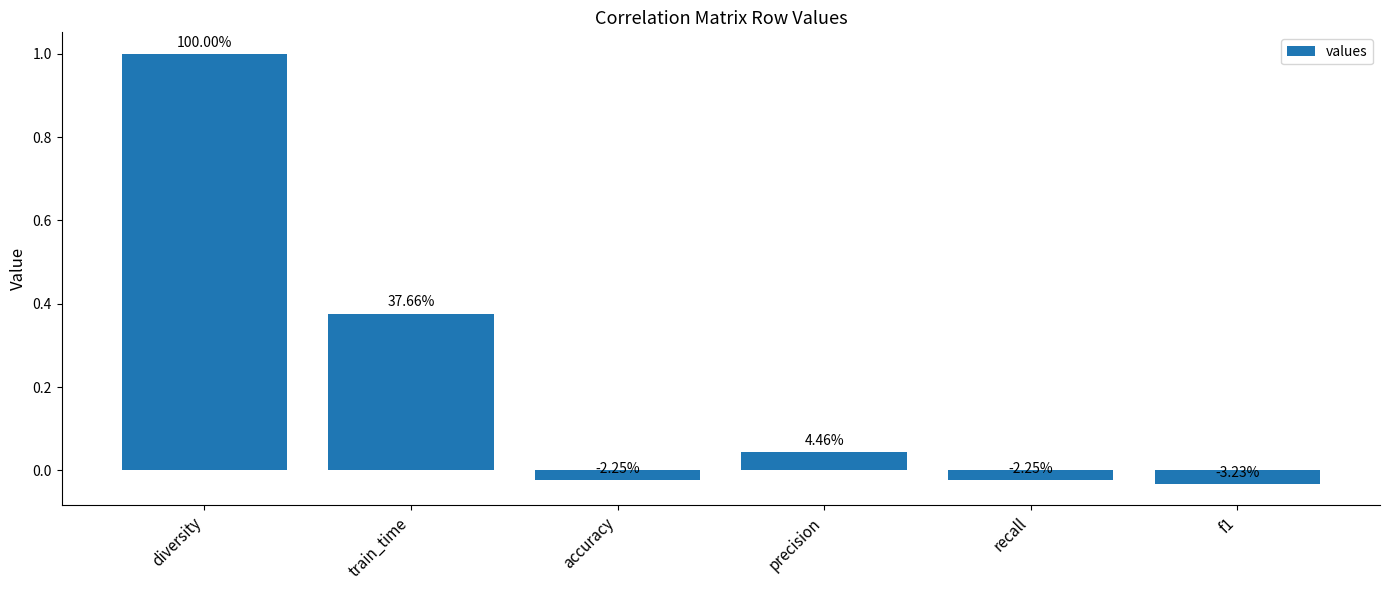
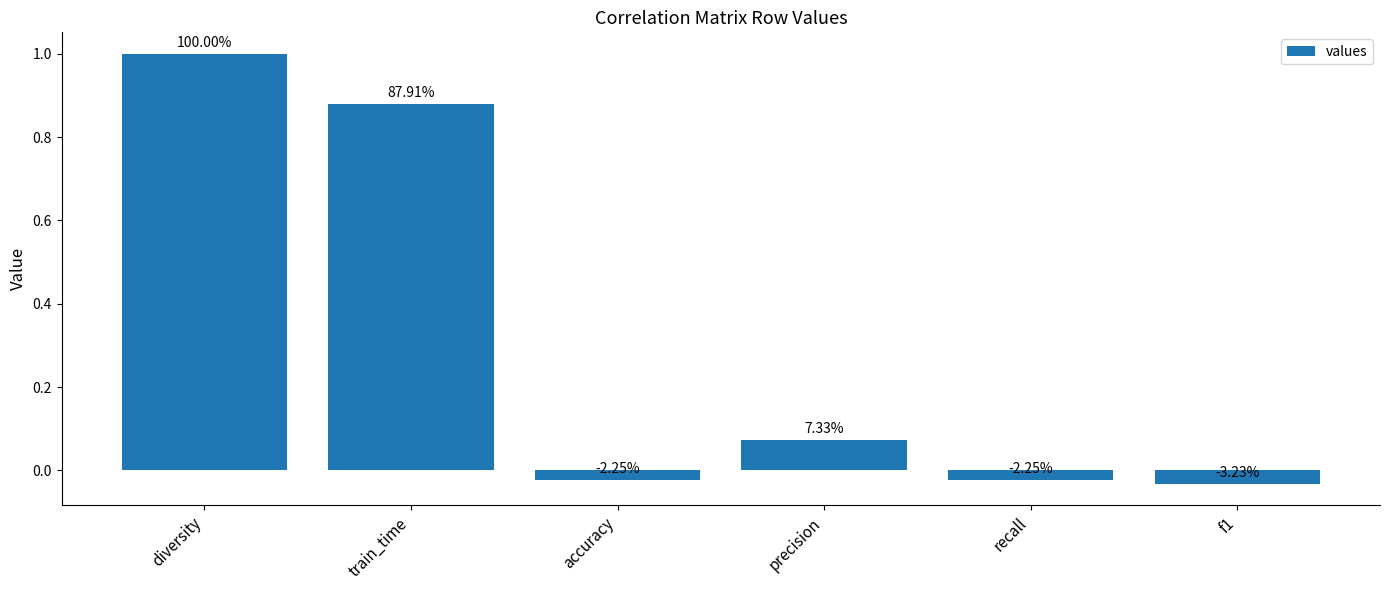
train_time: 37.66% -> 87.91%
precision: 4.46% -> 7.33%
